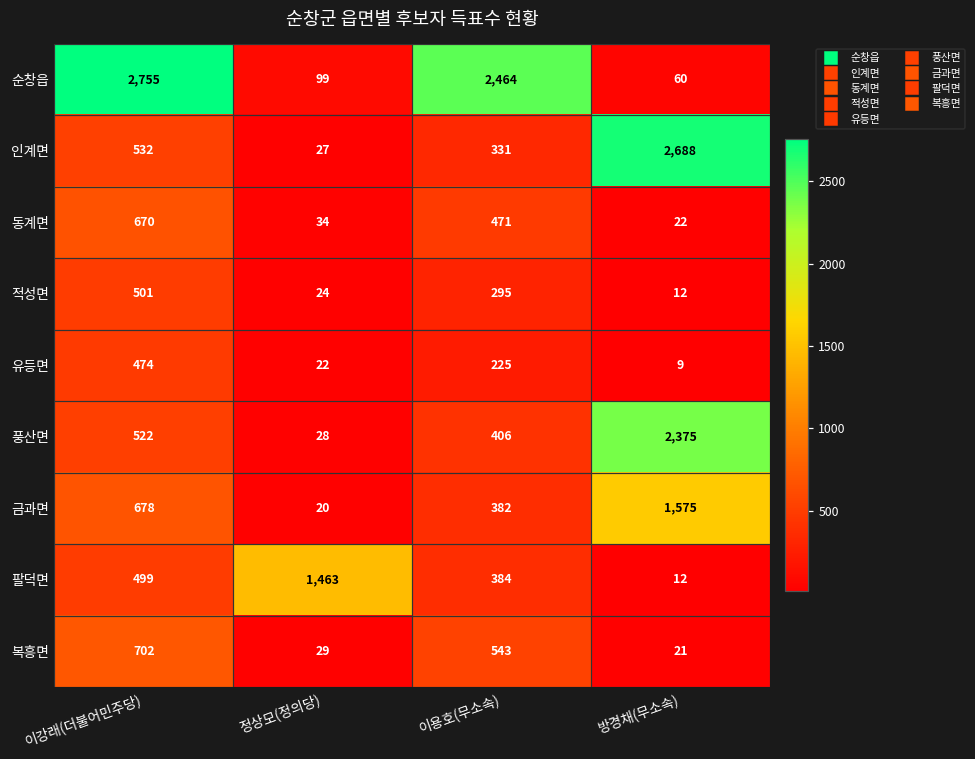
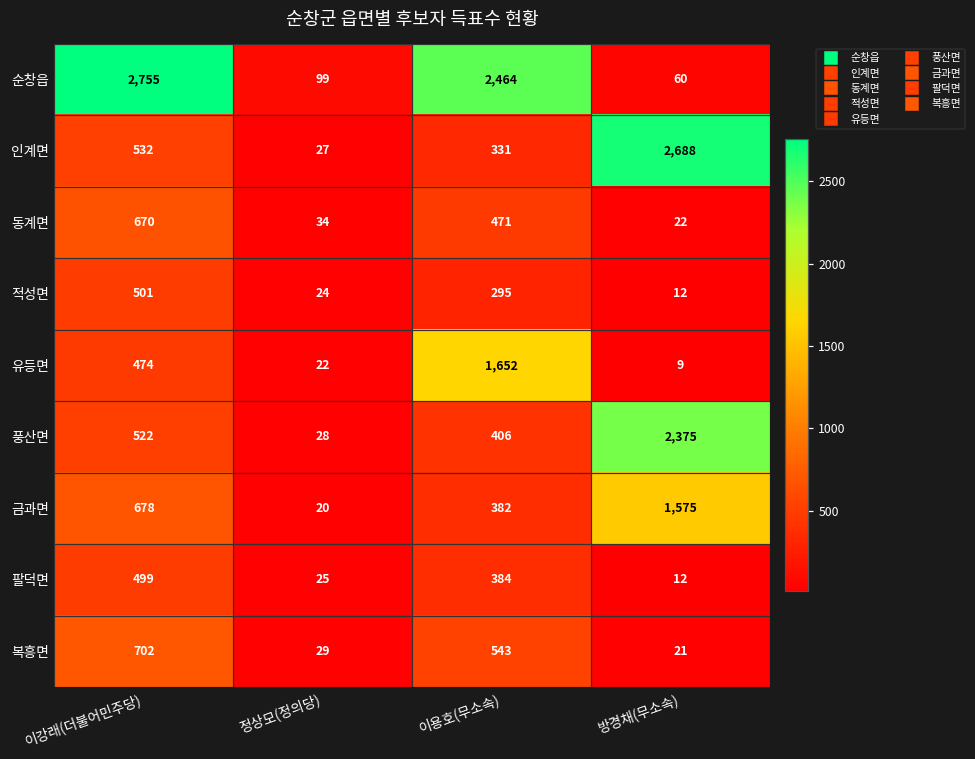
유등면, 이용호(무소속): 225 -> 1,652
팔덕면, 정상모(정의당): 1,463 -> 25
